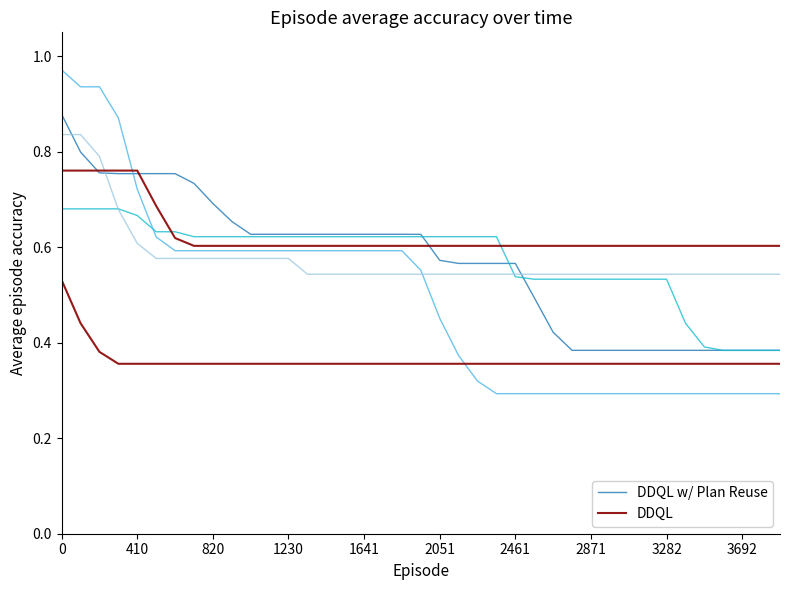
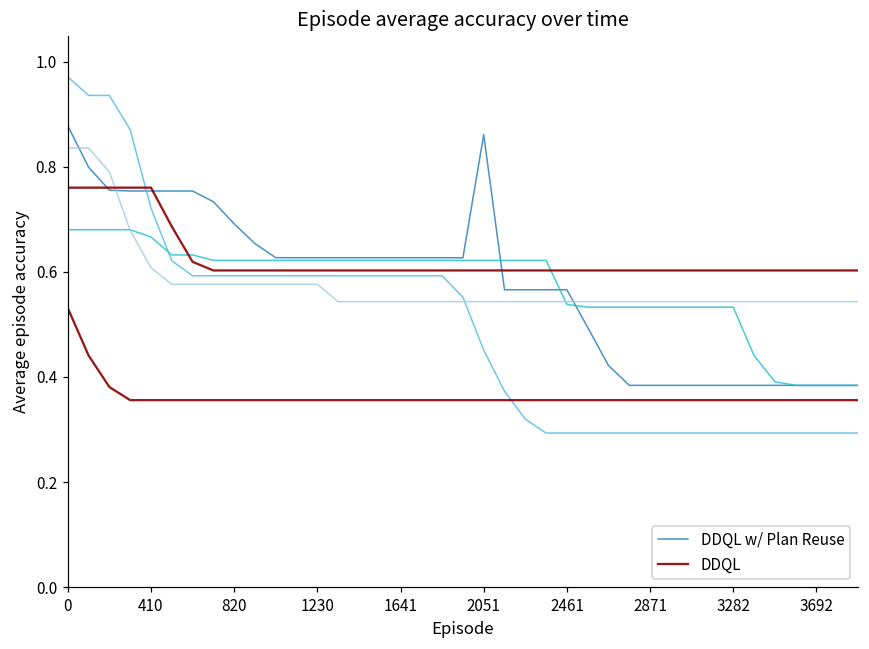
DDQL w/ Plan Reuse, 2051: 0.57 -> 0.86
